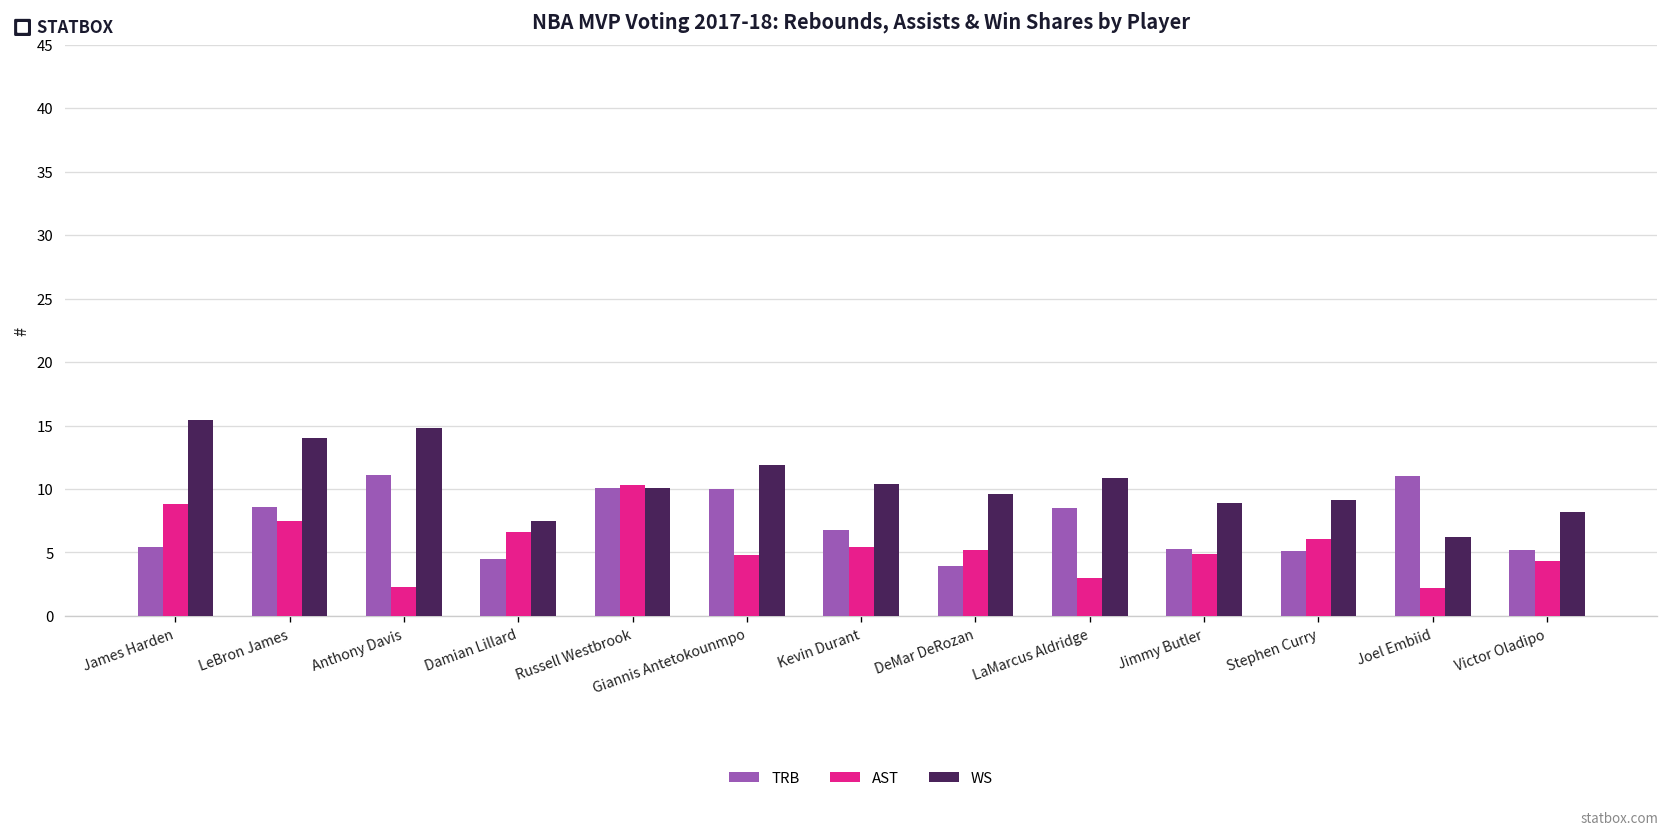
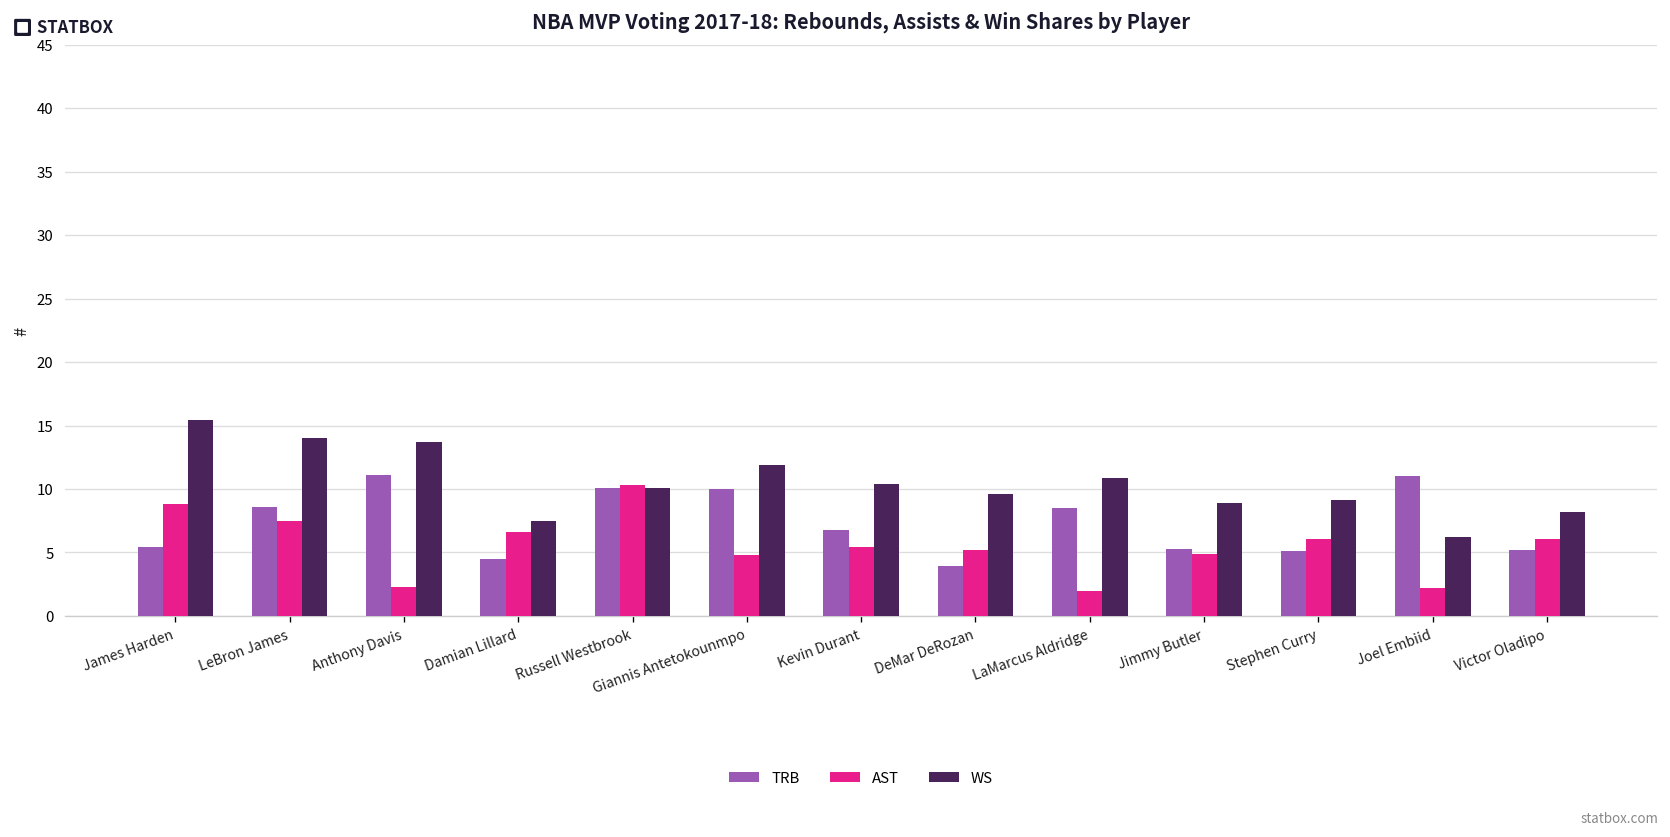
WS, Anthony Davis: 14.8 -> 13.7
AST, LaMarcus Aldridge: 3 -> 2
AST, Victor Oladipo: 4.3 -> 6.1
